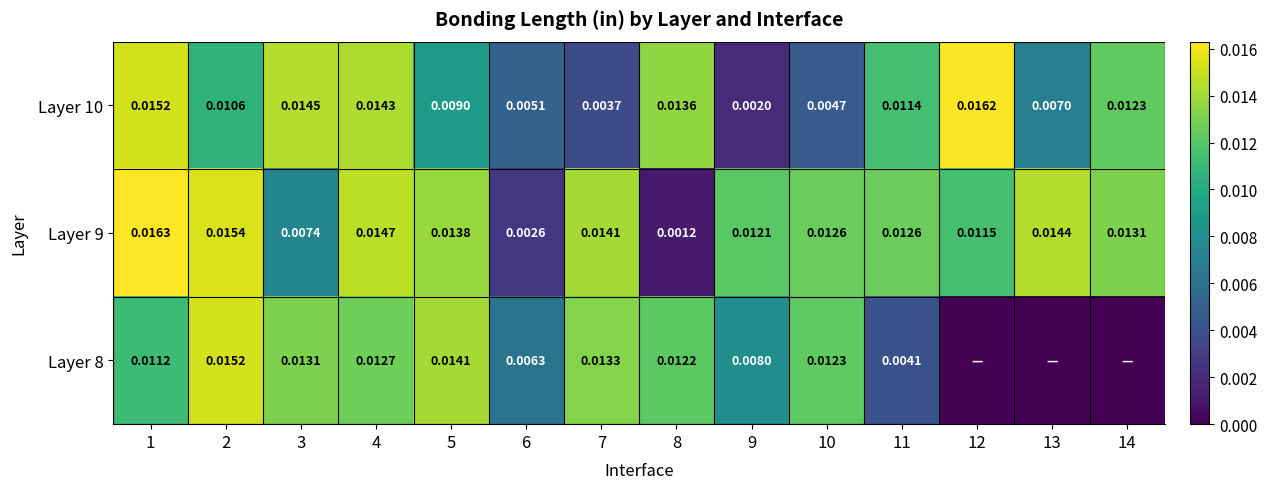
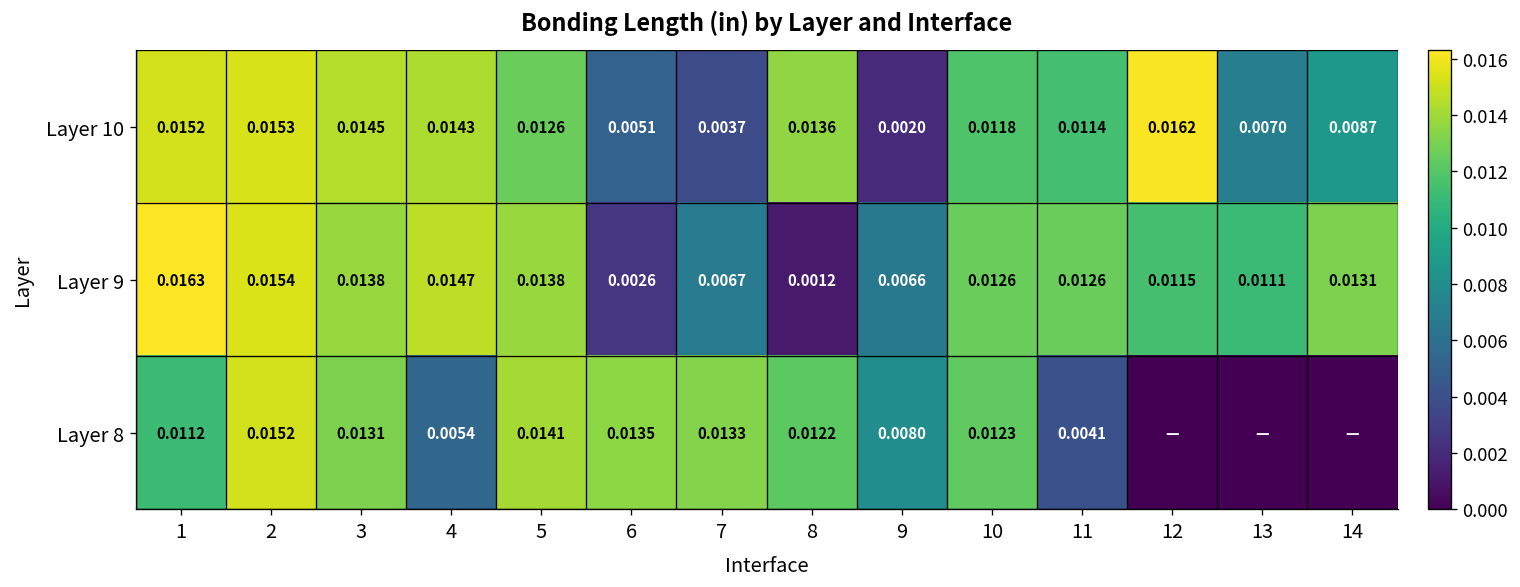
Layer 10, 2: 0.0106 -> 0.0153
Layer 10, 5: 0.0090 -> 0.0126
Layer 10, 10: 0.0047 -> 0.0118
Layer 10, 14: 0.0123 -> 0.0087
Layer 9, 3: 0.0074 -> 0.0138
Layer 9, 7: 0.0141 -> 0.0067
Layer 9, 9: 0.0121 -> 0.0066
Layer 9, 13: 0.0144 -> 0.0111
Layer 8, 4: 0.0127 -> 0.0054
Layer 8, 6: 0.0063 -> 0.0135
